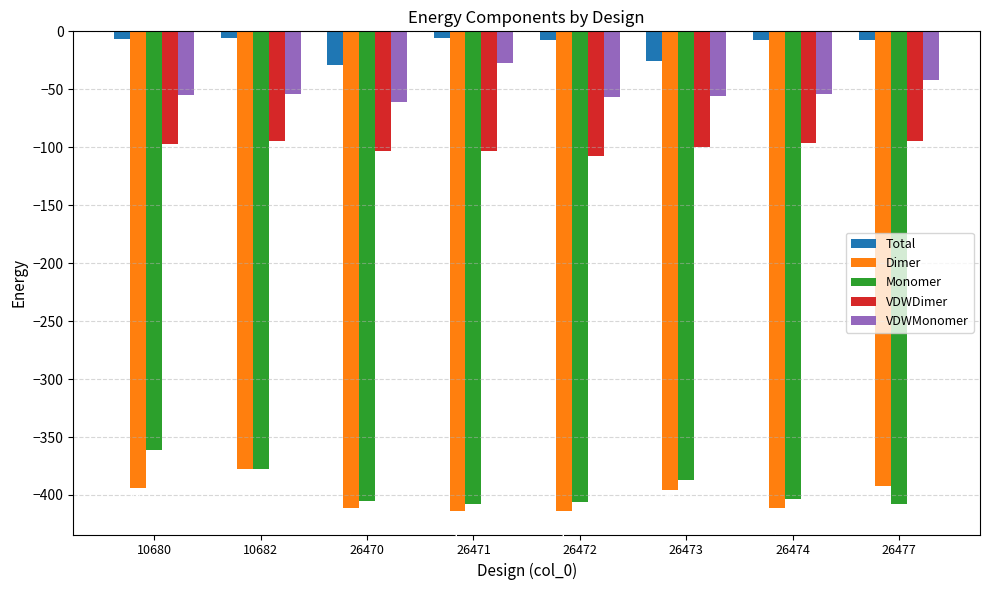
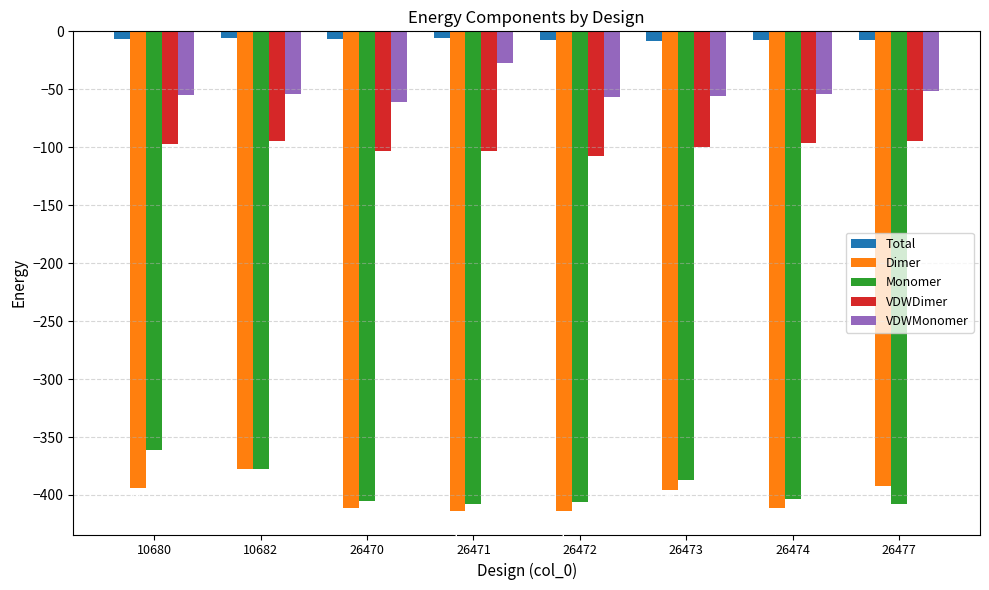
Total, 26470: -29 -> -6
Total, 26473: -26 -> -8
VDWMonomer, 26477: -42 -> -52
